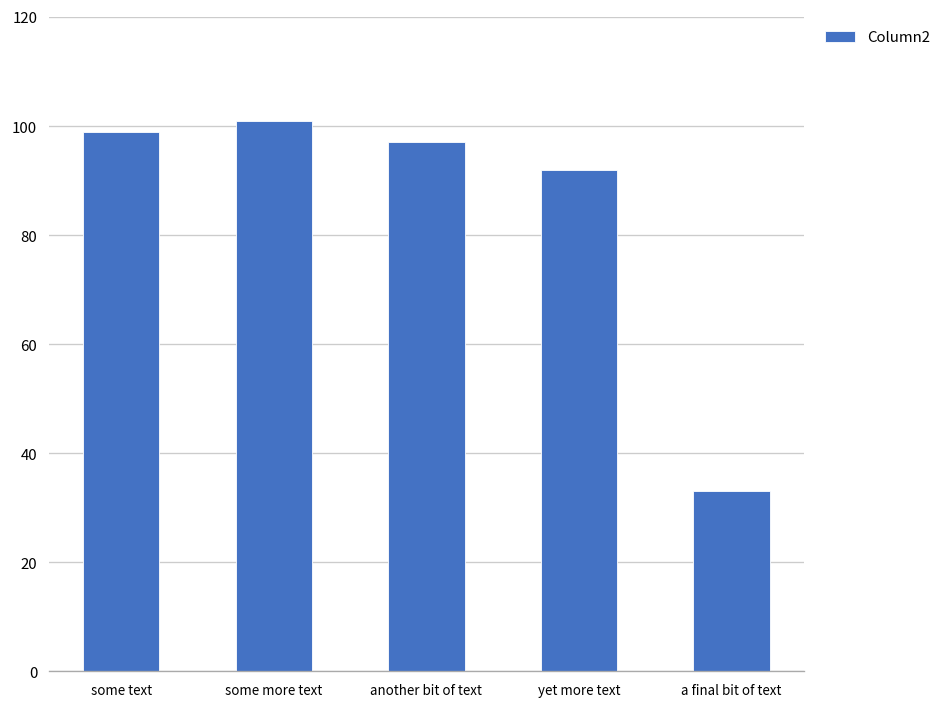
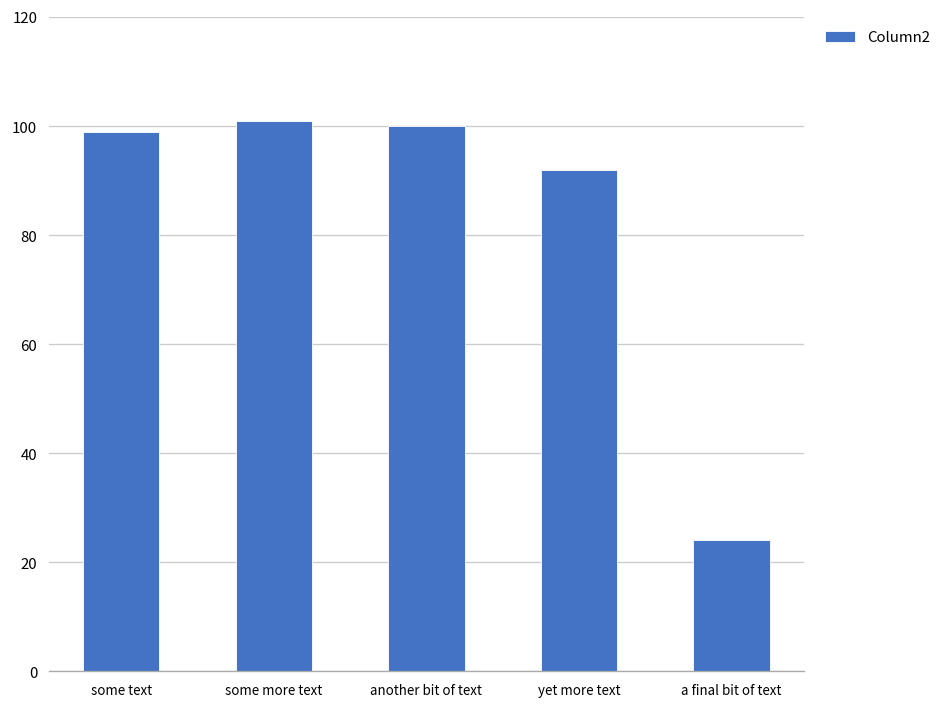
another bit of text: 97 -> 100
a final bit of text: 33 -> 24
